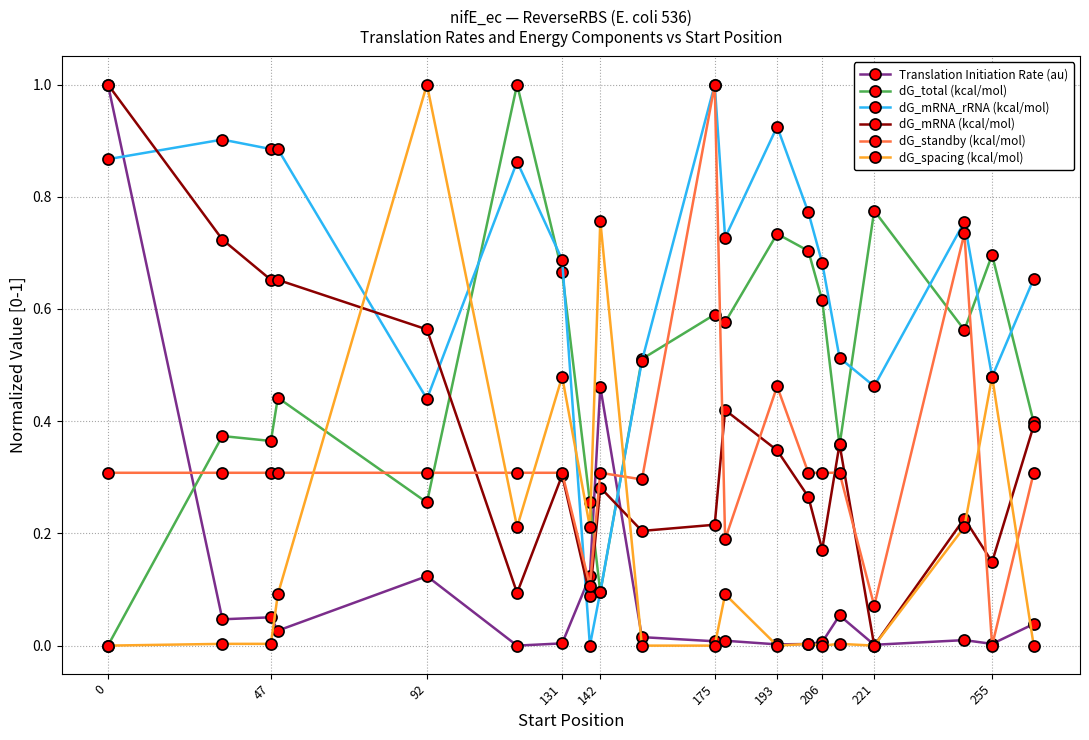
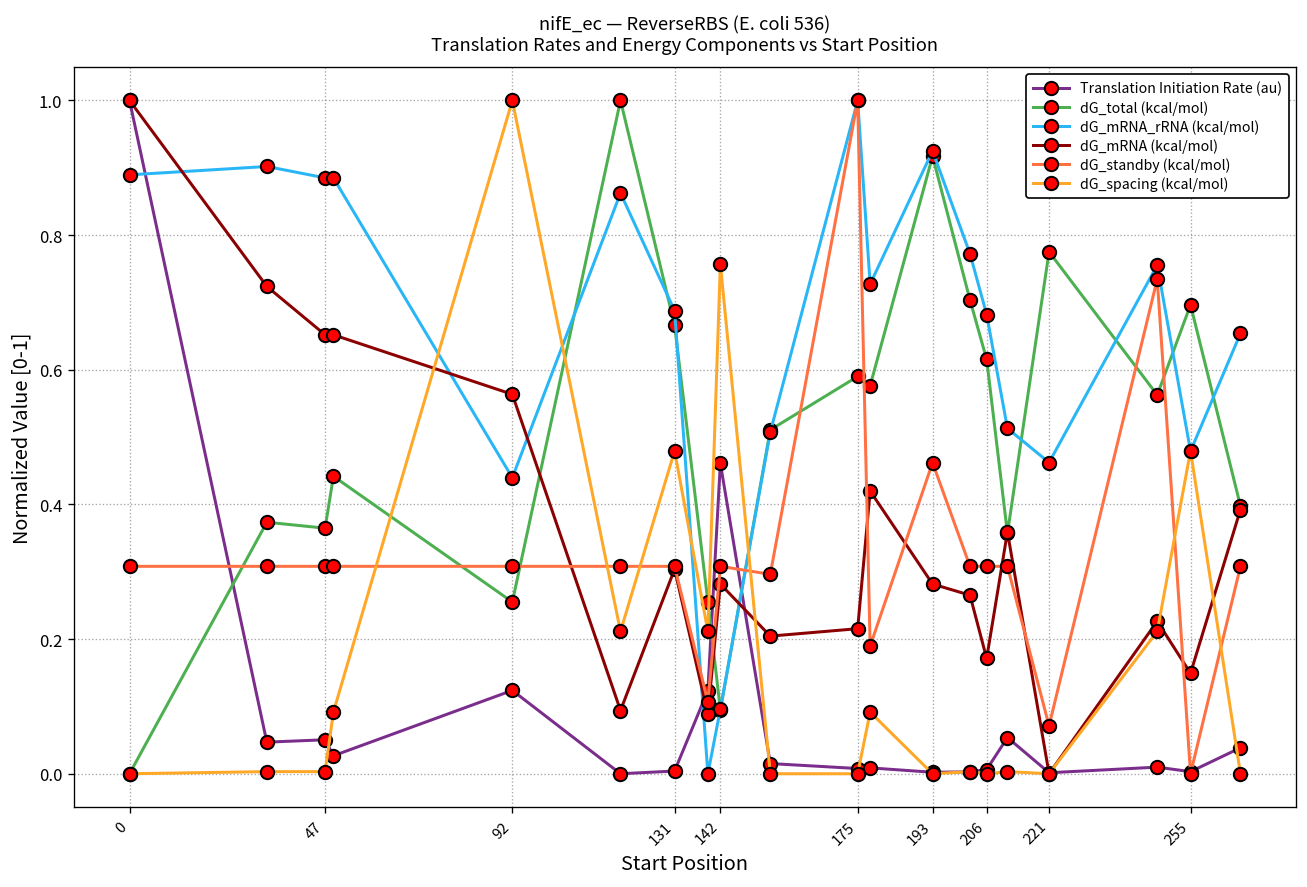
dG_mRNA_rRNA (kcal/mol), 0: 0.87 -> 0.89
dG_total (kcal/mol), 193: 0.73 -> 0.92
dG_mRNA (kcal/mol), 193: 0.35 -> 0.28
